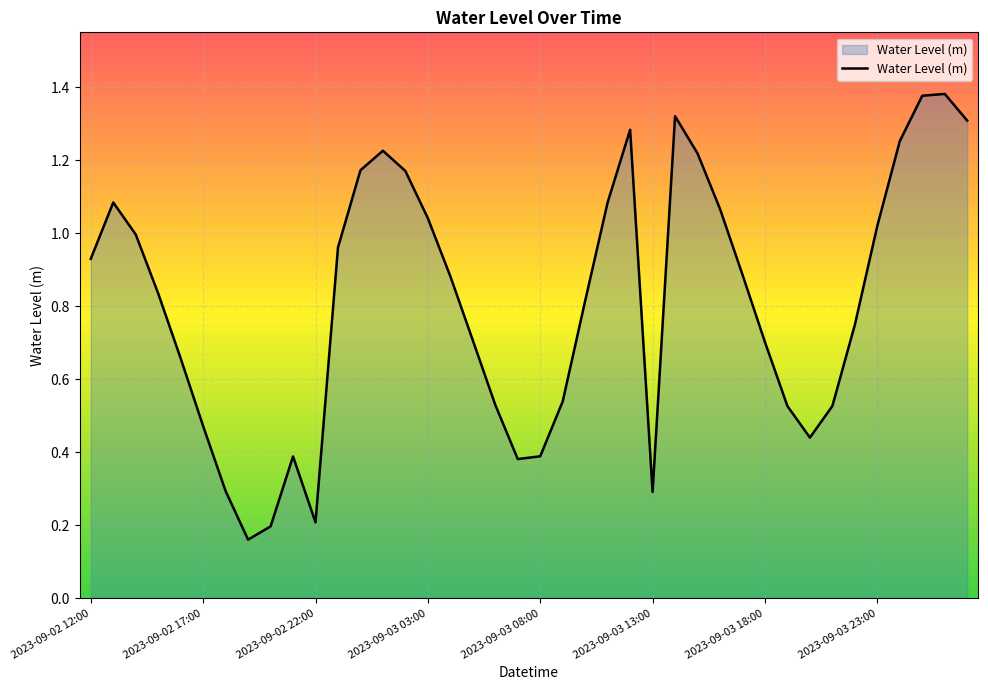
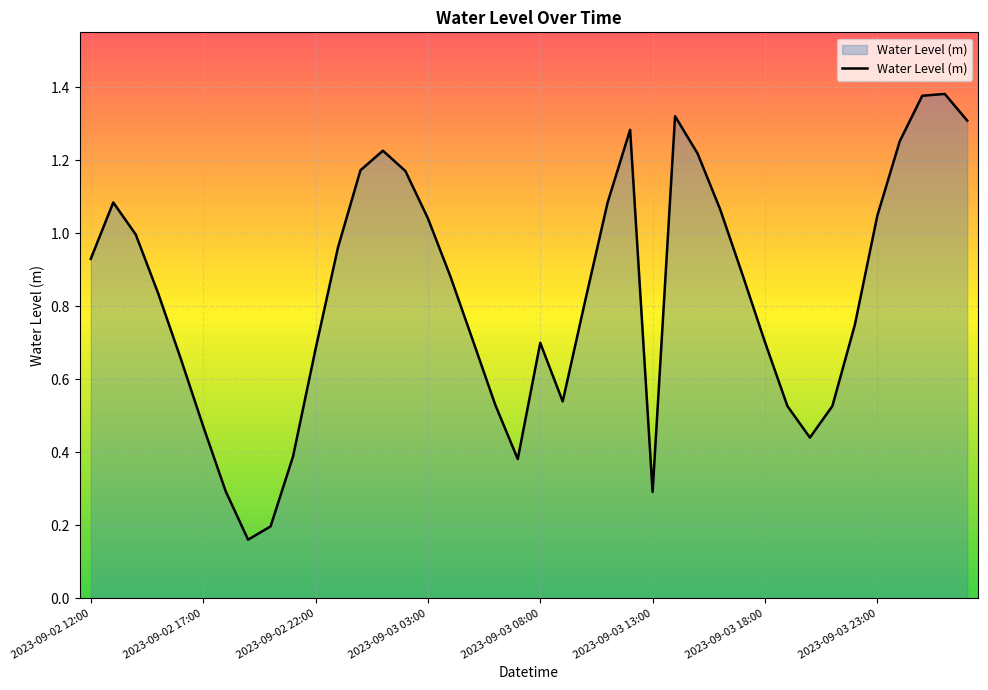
2023-09-02 22:00: 0.21 -> 0.68
2023-09-03 08:00: 0.39 -> 0.70
2023-09-03 23:00: 1.02 -> 1.05
